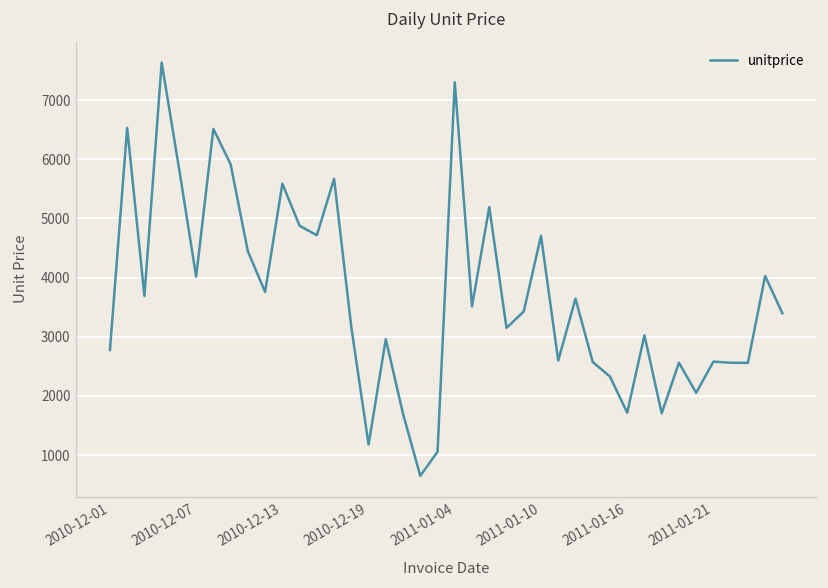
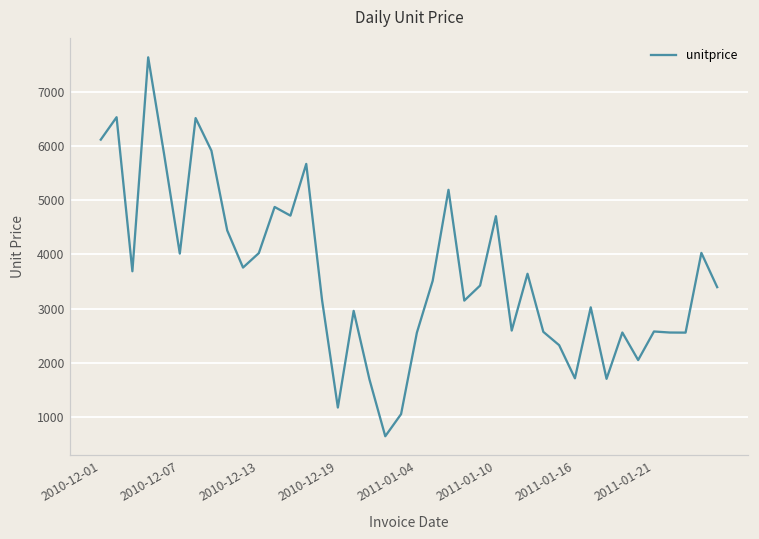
2010-12-01: 2800 -> 6100
2010-12-13: 5600 -> 4000
2011-01-04: 7300 -> 2600
